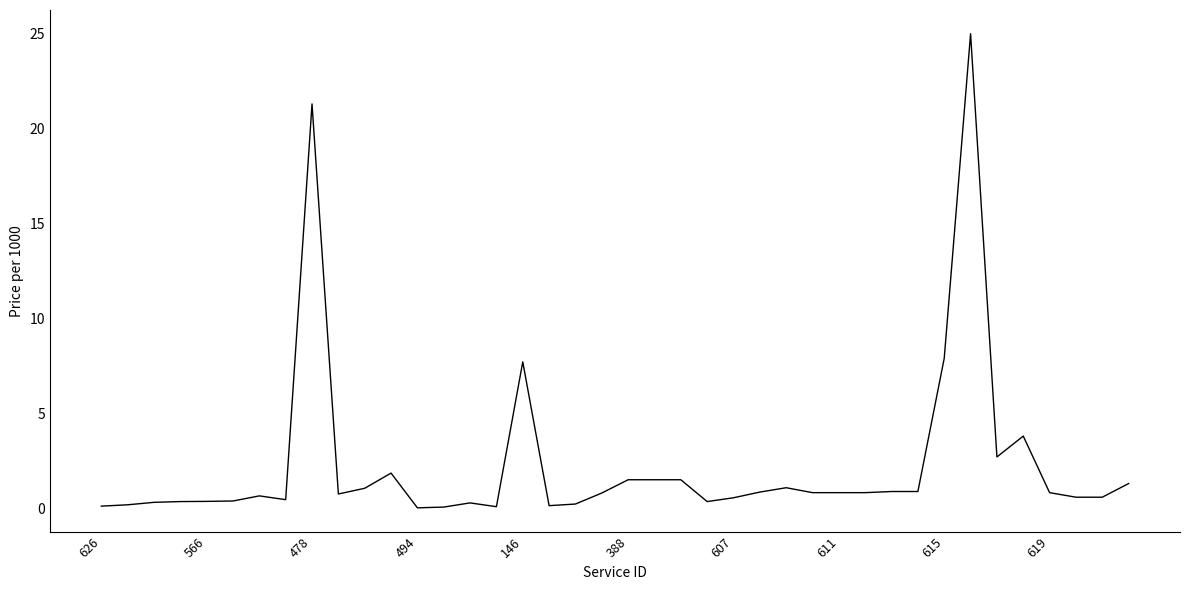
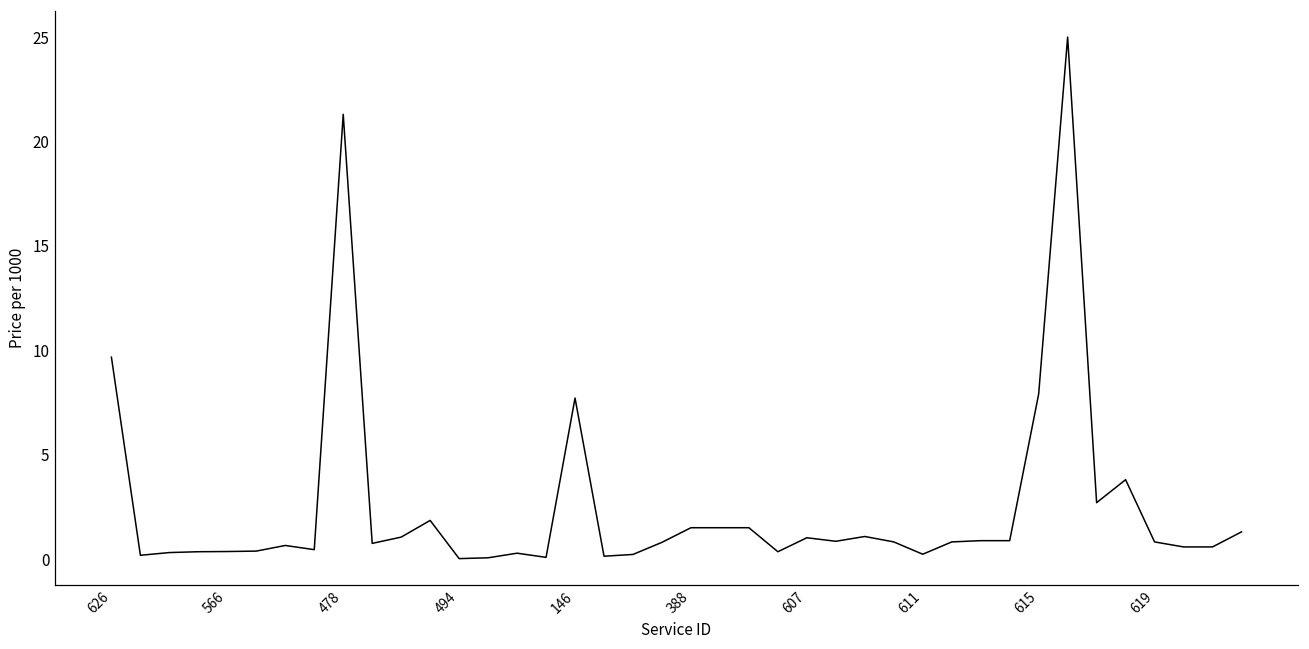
626: 0.1 -> 9.7
607: 0.6 -> 1.0
611: 0.8 -> 0.2
